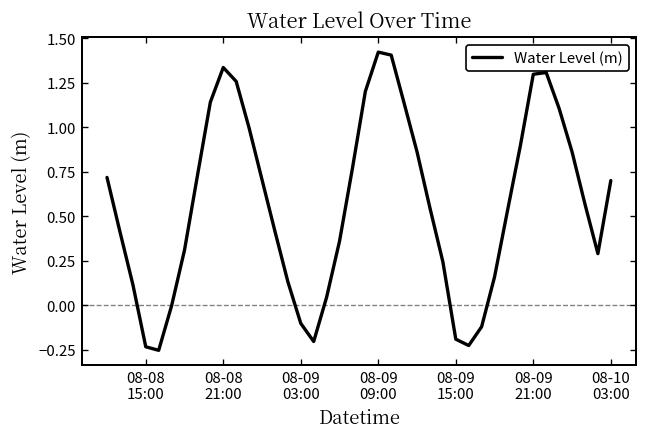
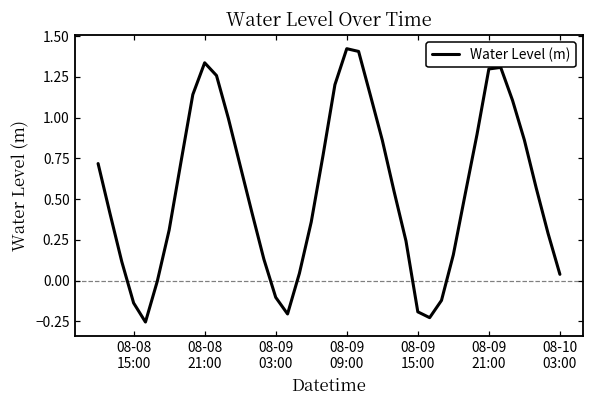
08-08 15:00: -0.23 -> -0.14
08-10 03:00: 0.70 -> 0.04
